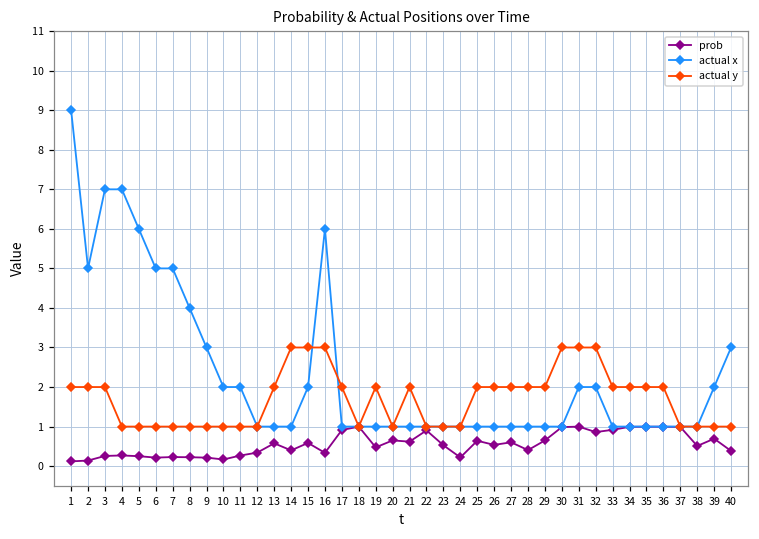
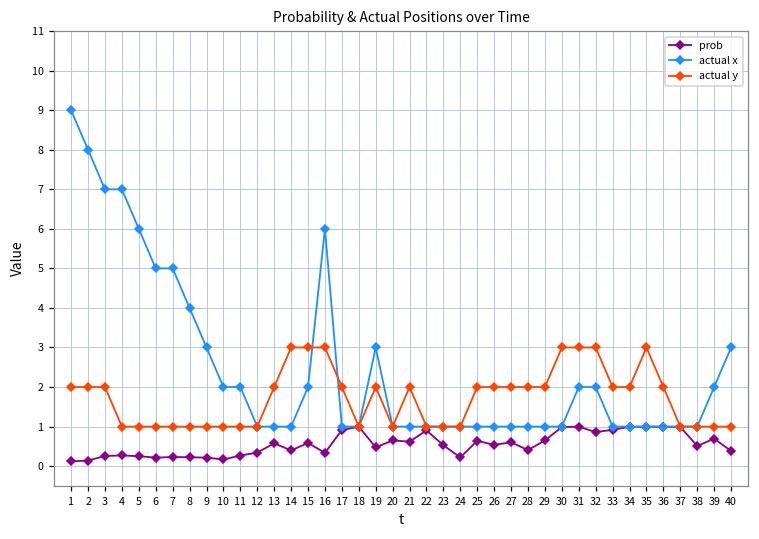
actual x, 2: 5 -> 8
actual x, 19: 1 -> 3
actual y, 35: 2 -> 3
